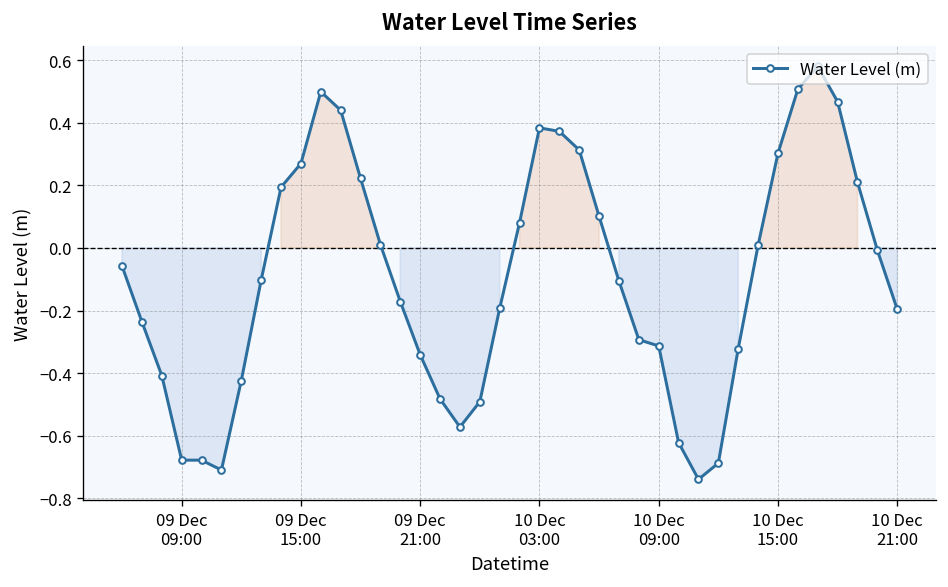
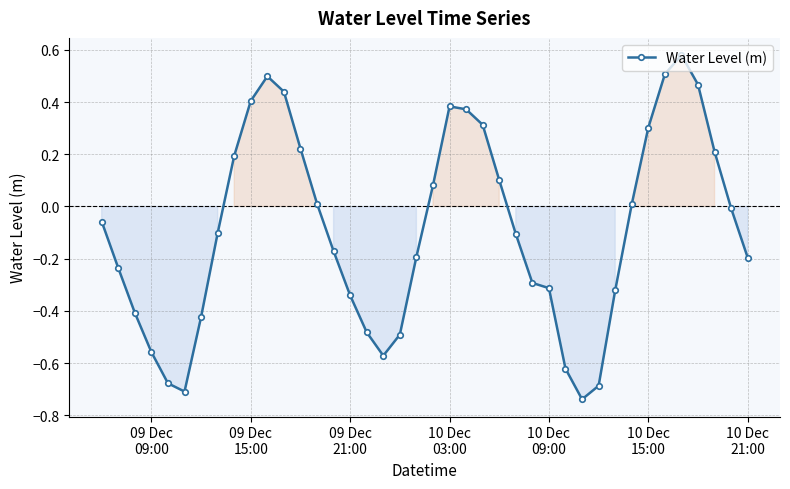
09 Dec 09:00: -0.68 -> -0.56
09 Dec 15:00: 0.27 -> 0.40
